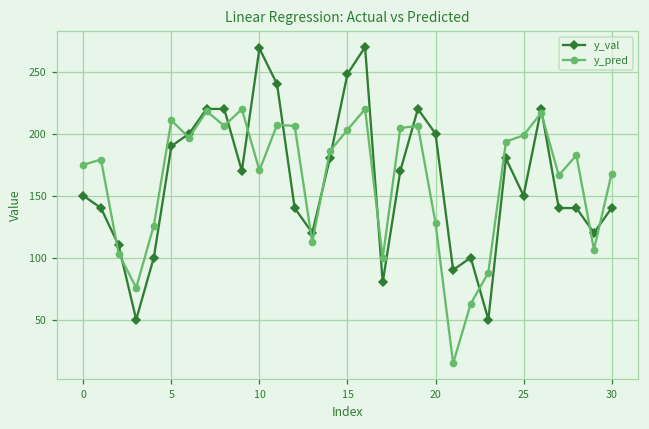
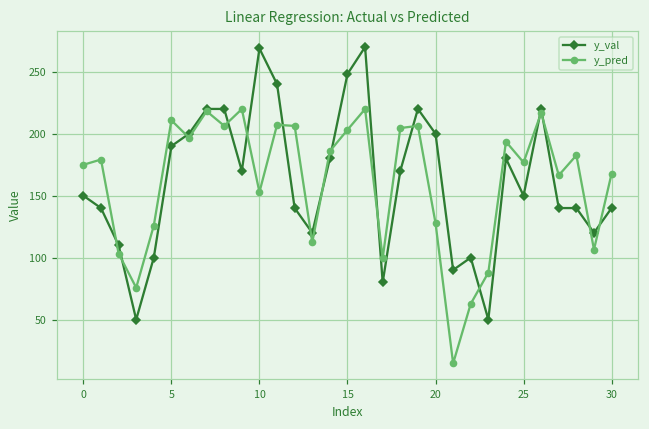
y_pred, 10: 170 -> 153
y_pred, 25: 199 -> 177
